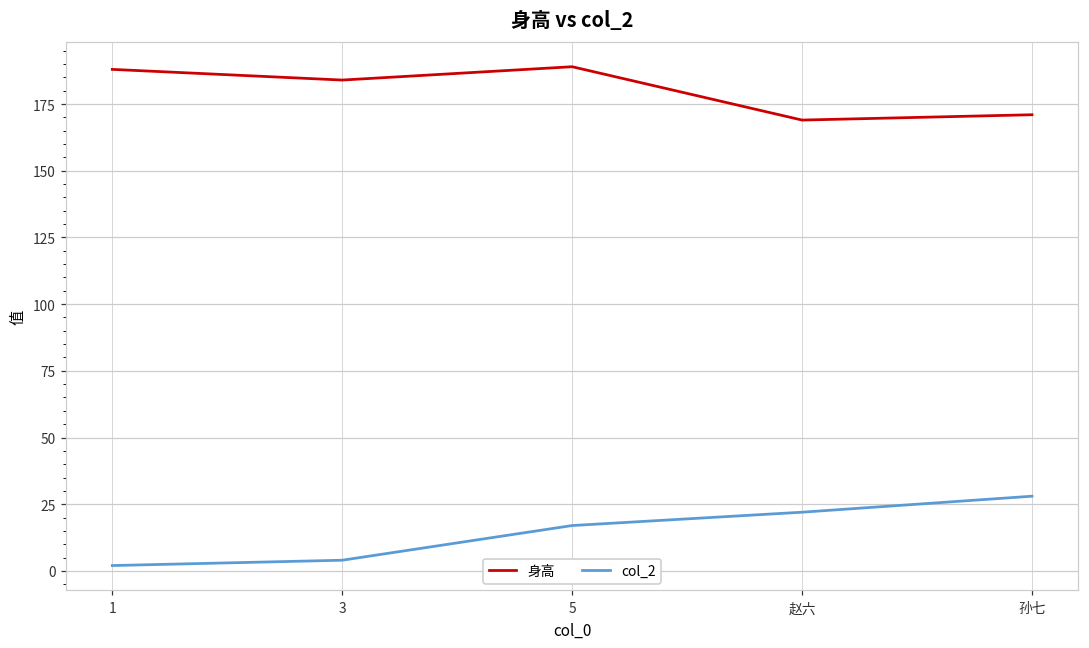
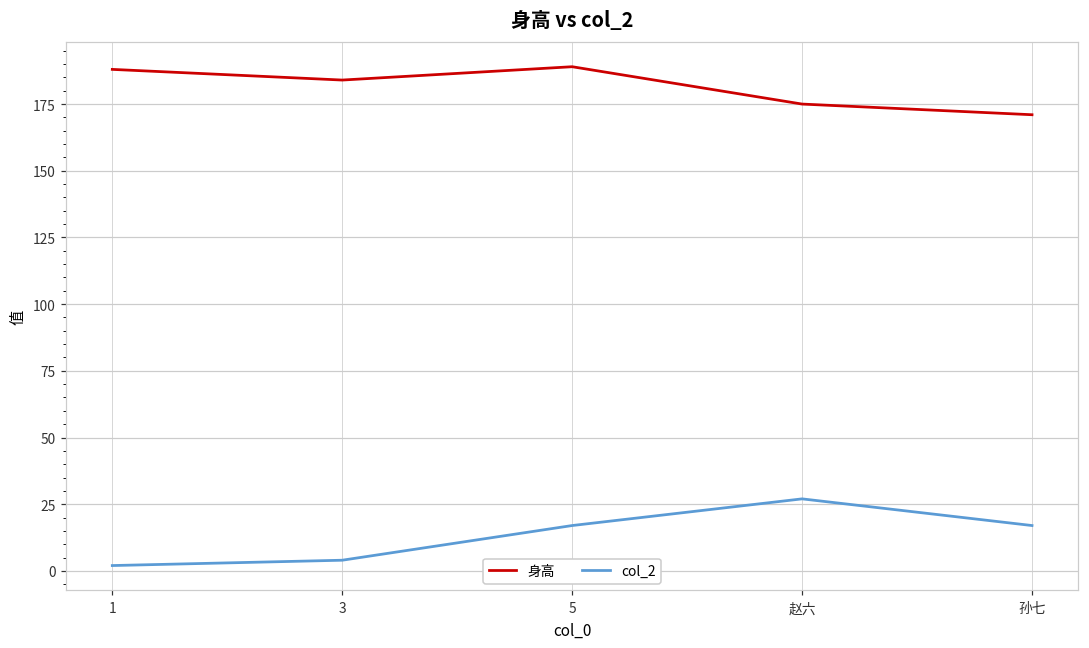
身高, 赵六: 169 -> 175
col_2, 赵六: 22 -> 27
col_2, 孙七: 28 -> 17
